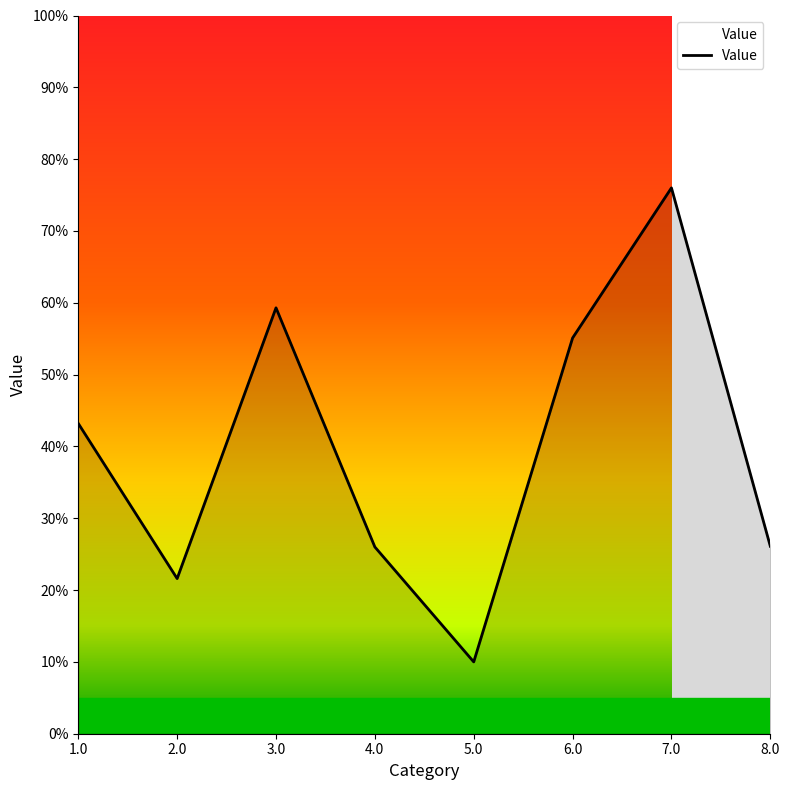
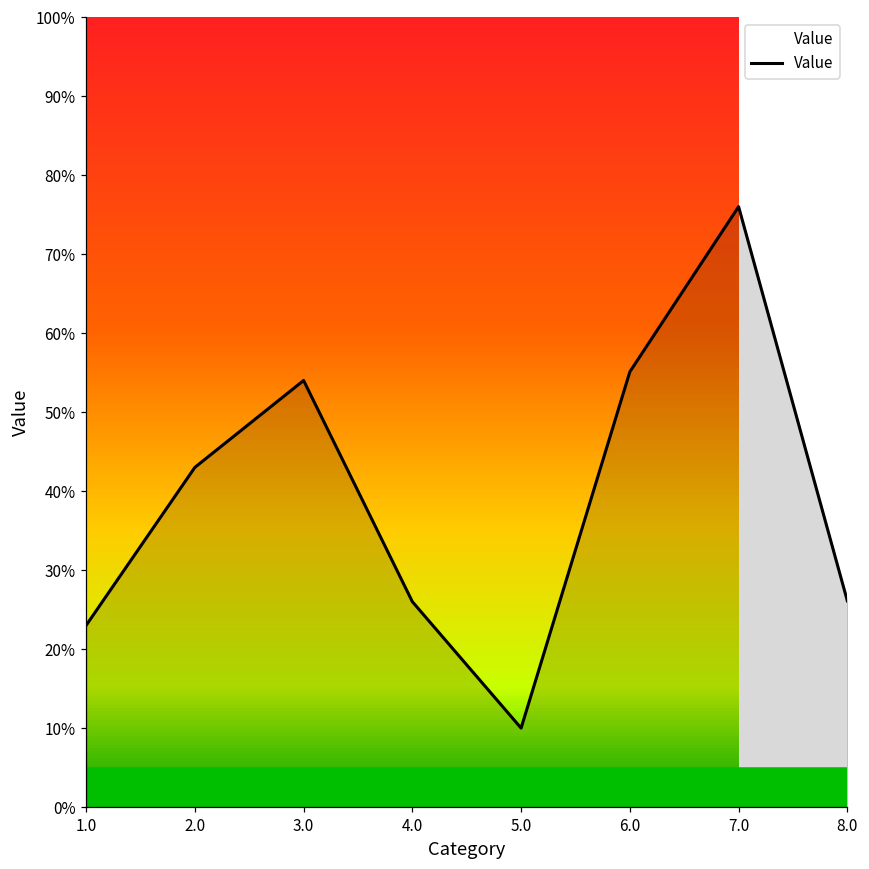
1.0: 43% -> 23%
2.0: 22% -> 43%
3.0: 59% -> 54%
